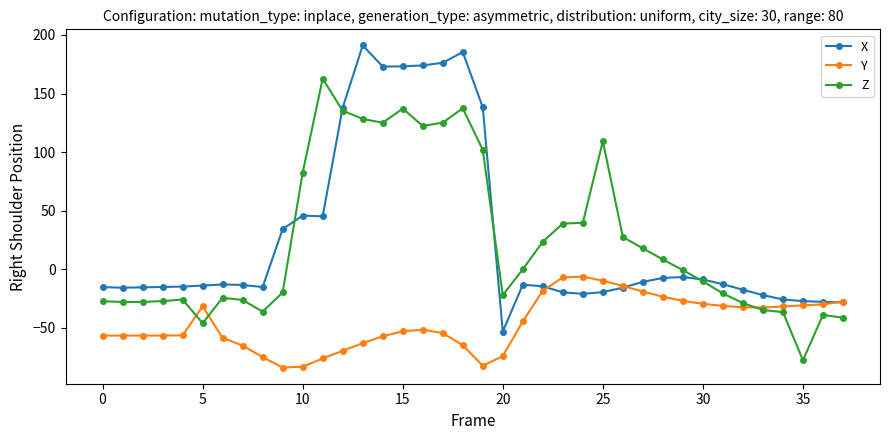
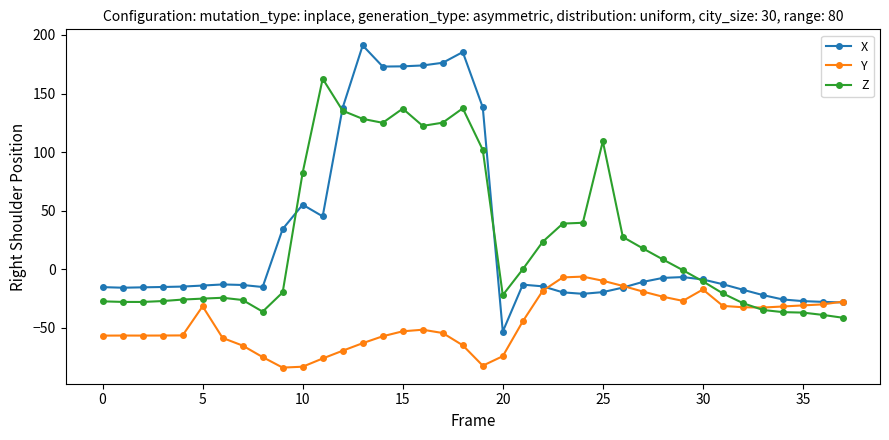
Z, 5: -46 -> -25
X, 10: 46 -> 55
Y, 30: -30 -> -17
Z, 35: -78 -> -37
